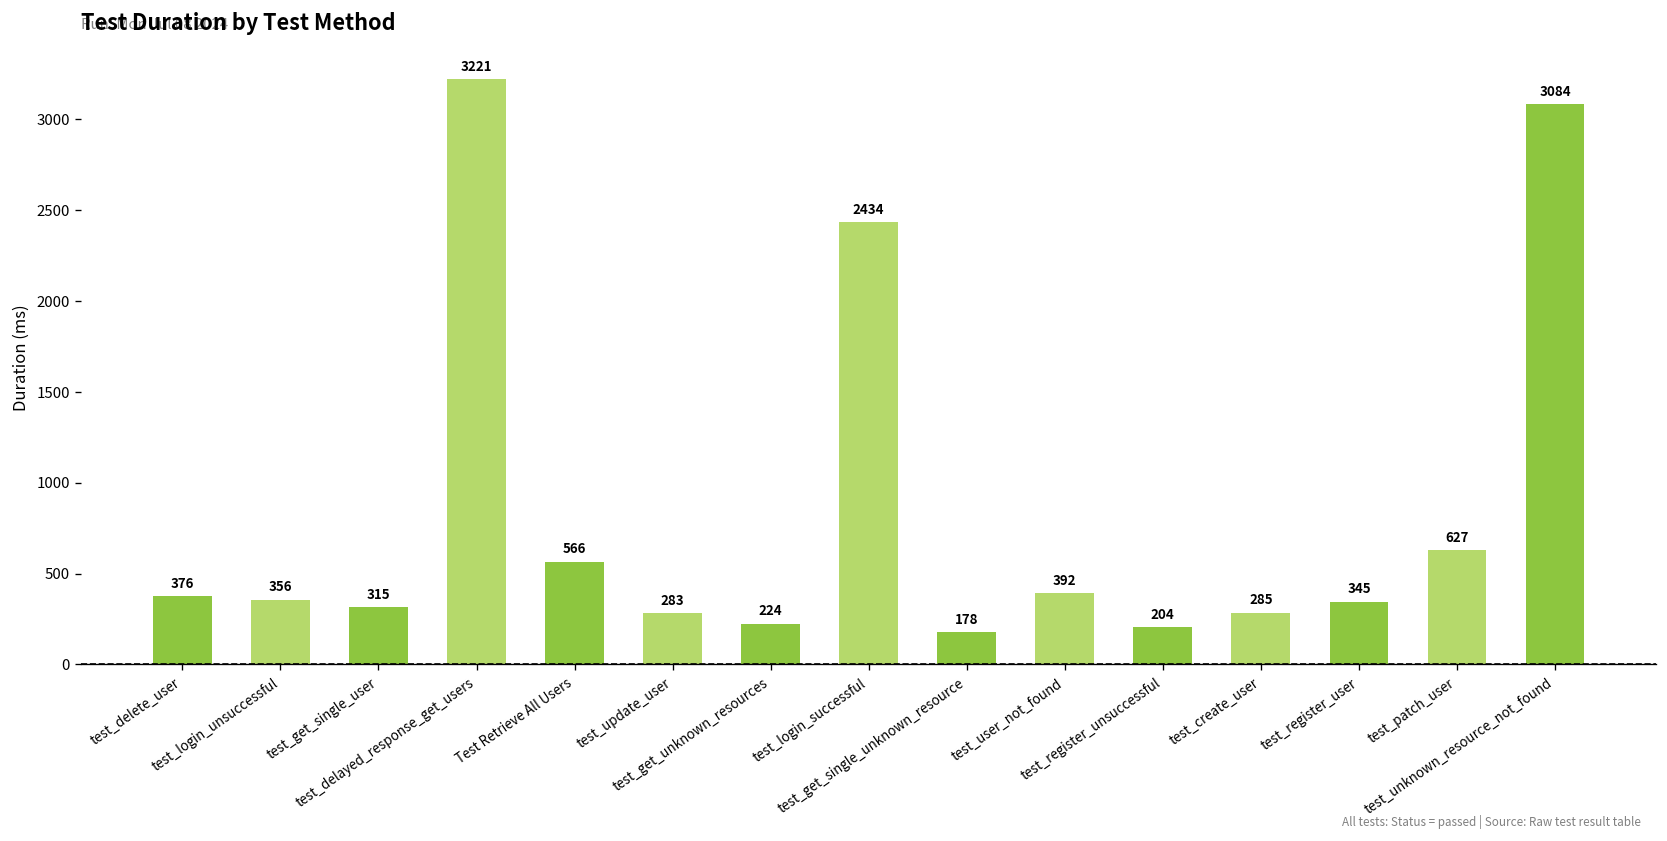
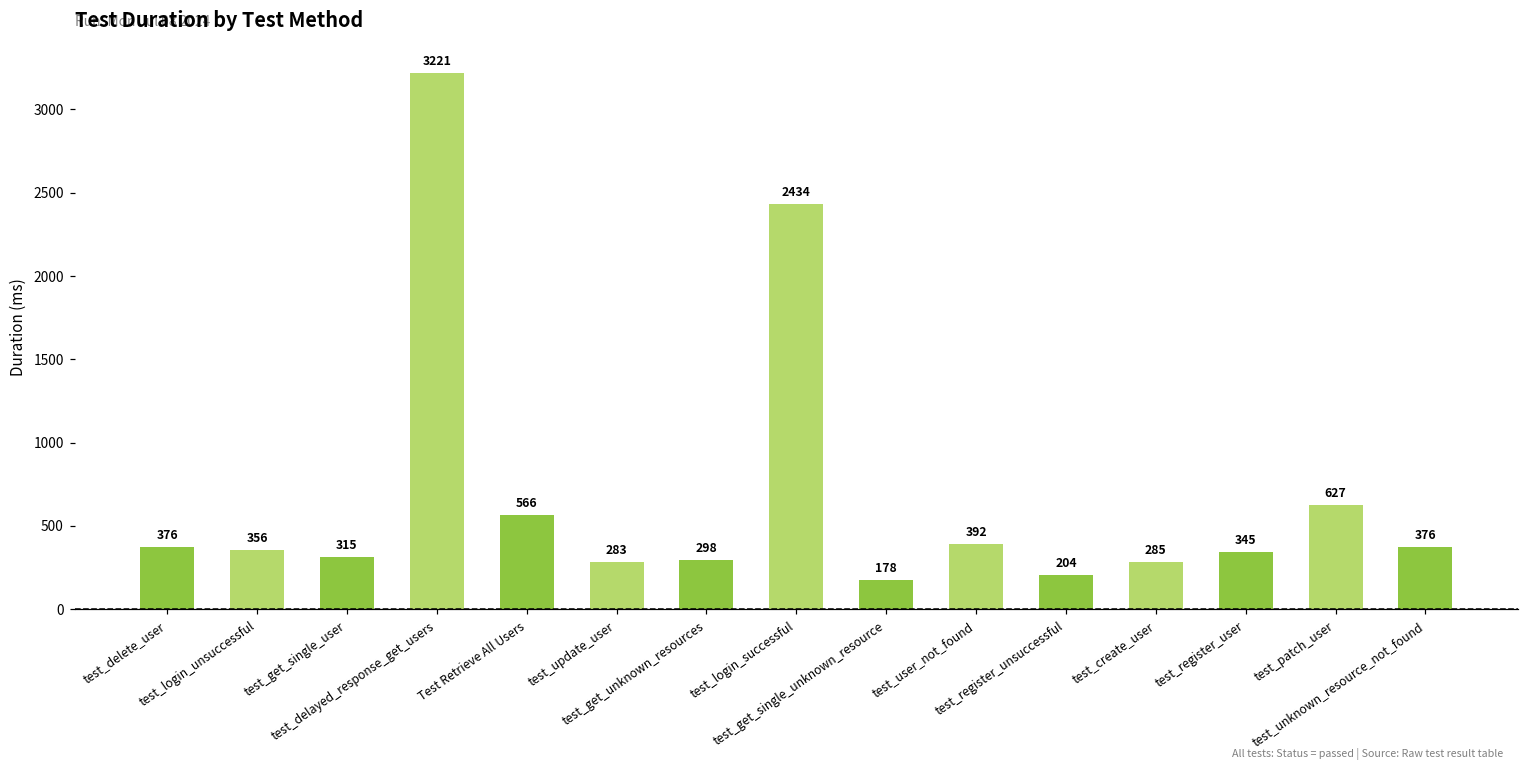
test_get_unknown_resources: 224 -> 298
test_unknown_resource_not_found: 3084 -> 376
